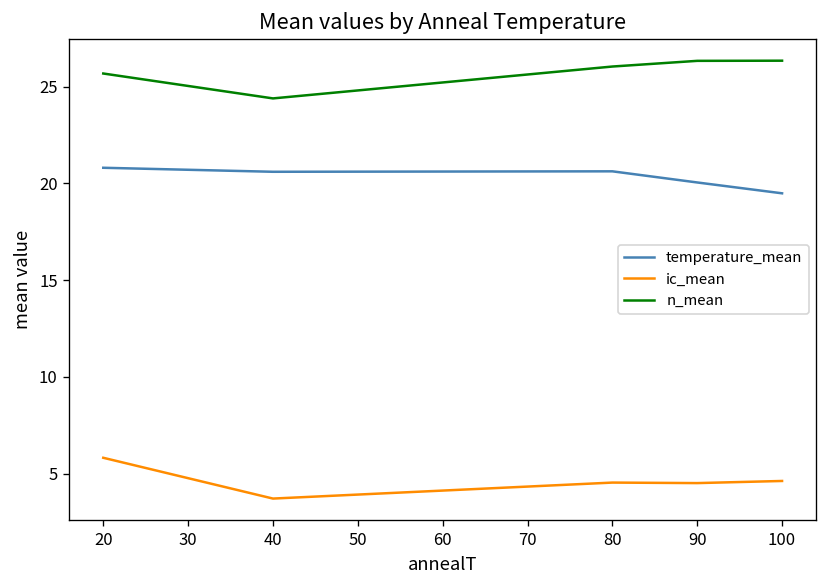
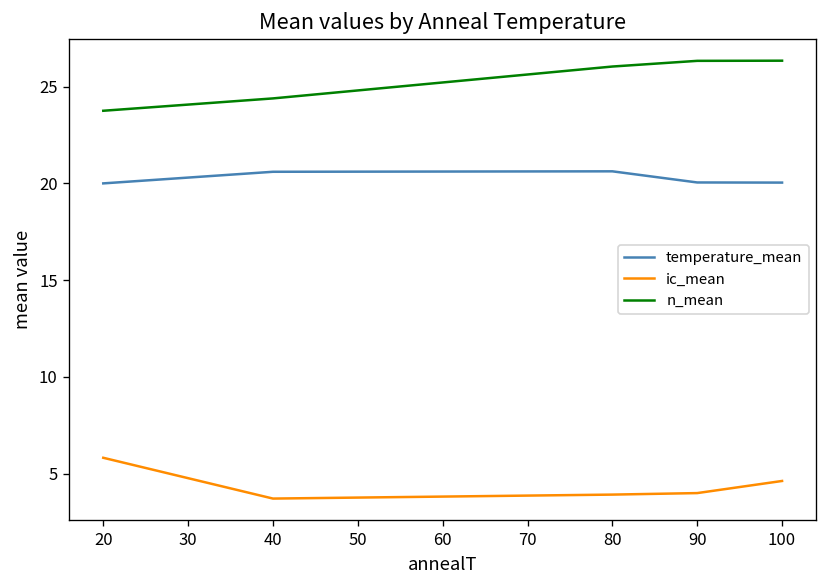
temperature_mean, 20: 20.8 -> 20.0
n_mean, 20: 25.7 -> 23.8
ic_mean, 80: 4.5 -> 3.9
ic_mean, 90: 4.5 -> 4.0
temperature_mean, 100: 19.5 -> 20.0
